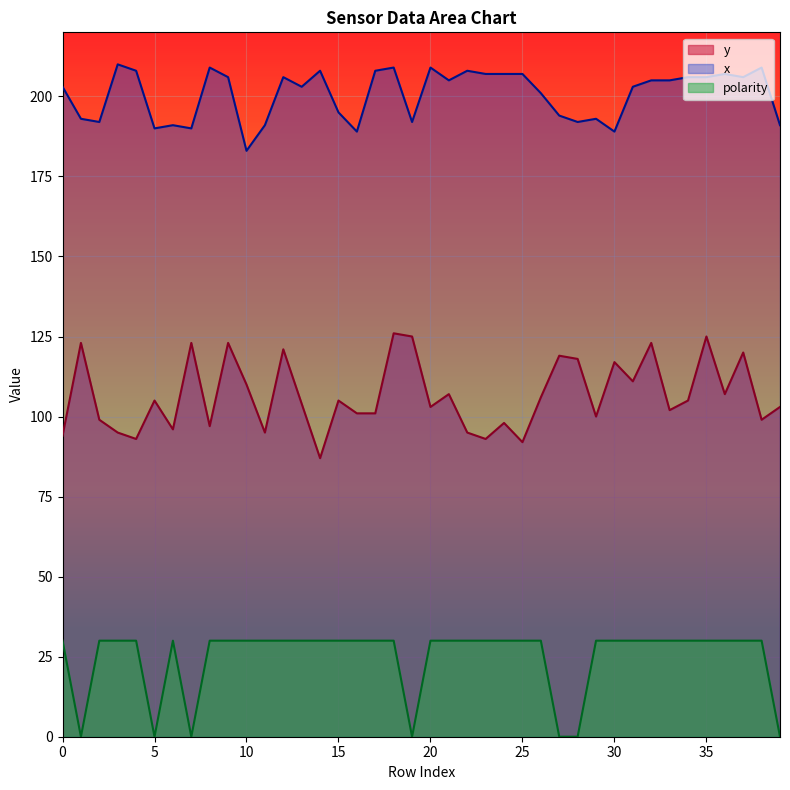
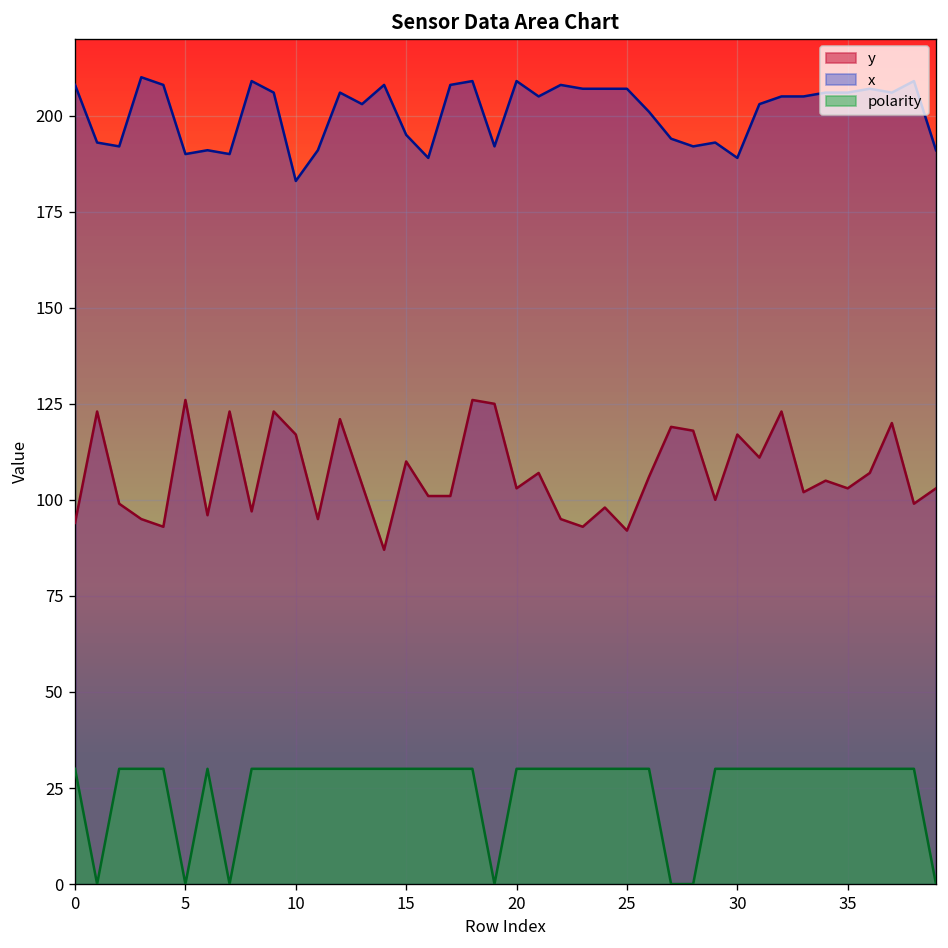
x, 0: 203 -> 208
y, 5: 105 -> 126
y, 10: 110 -> 117
y, 15: 105 -> 110
y, 35: 125 -> 103
